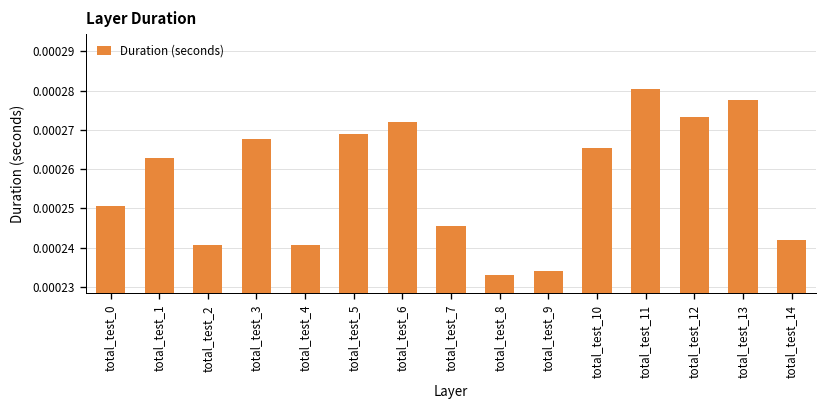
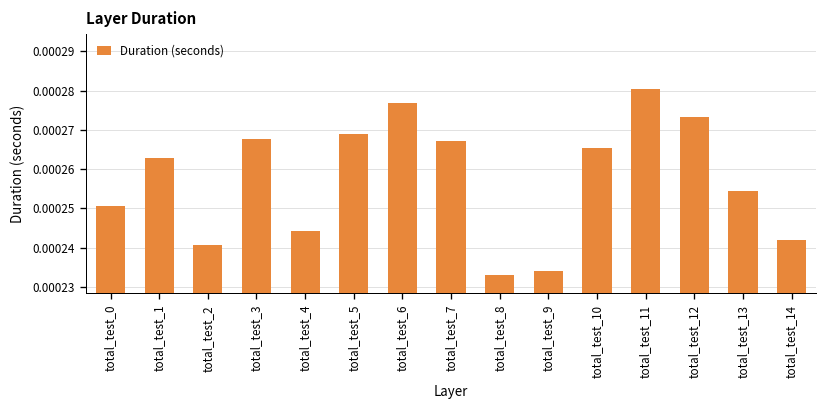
total_test_4: 0.000241 -> 0.000244
total_test_6: 0.000272 -> 0.000277
total_test_7: 0.000246 -> 0.000267
total_test_13: 0.000278 -> 0.000254
